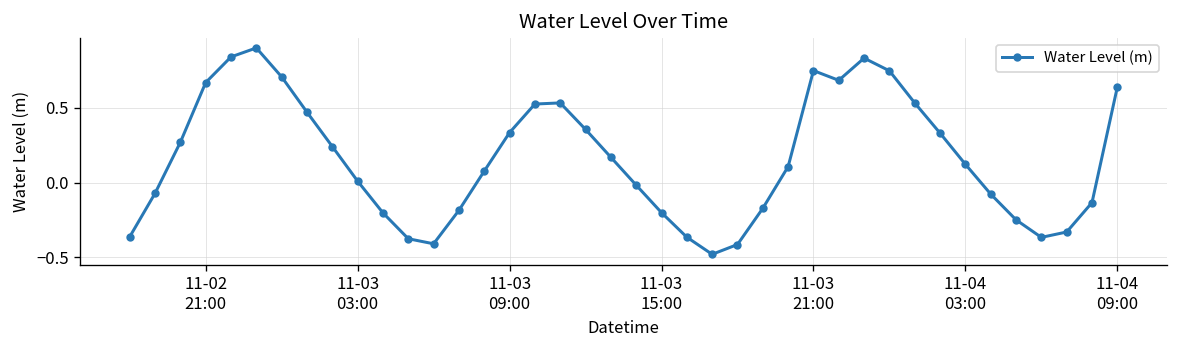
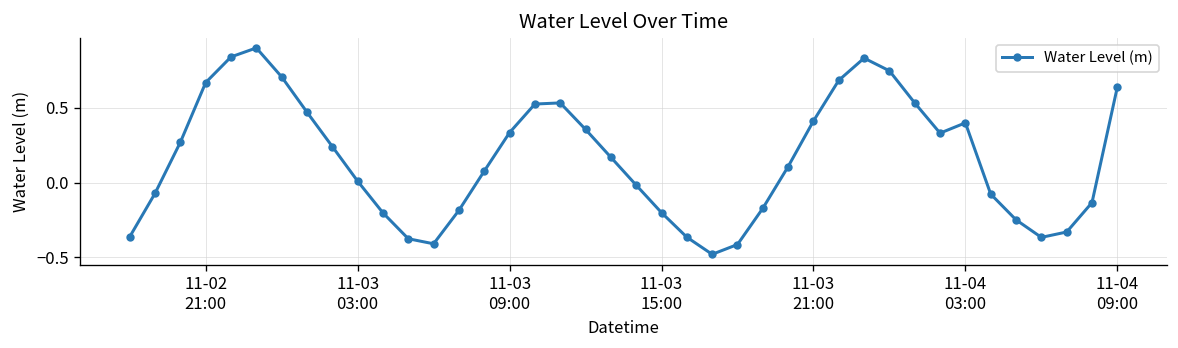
11-03 21:00: 0.75 -> 0.41
11-04 03:00: 0.12 -> 0.40
